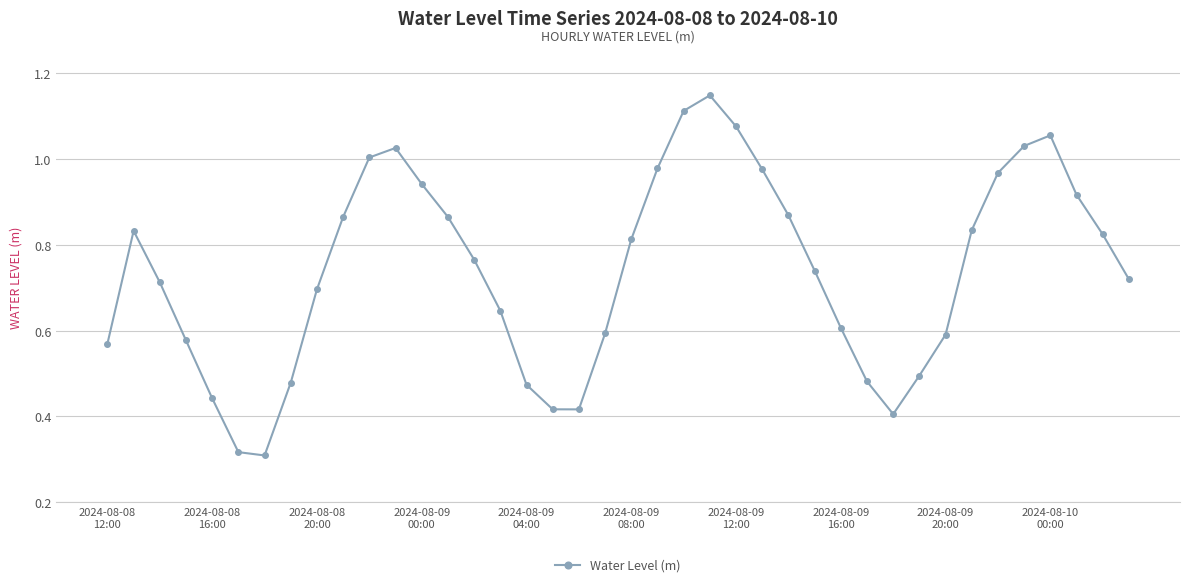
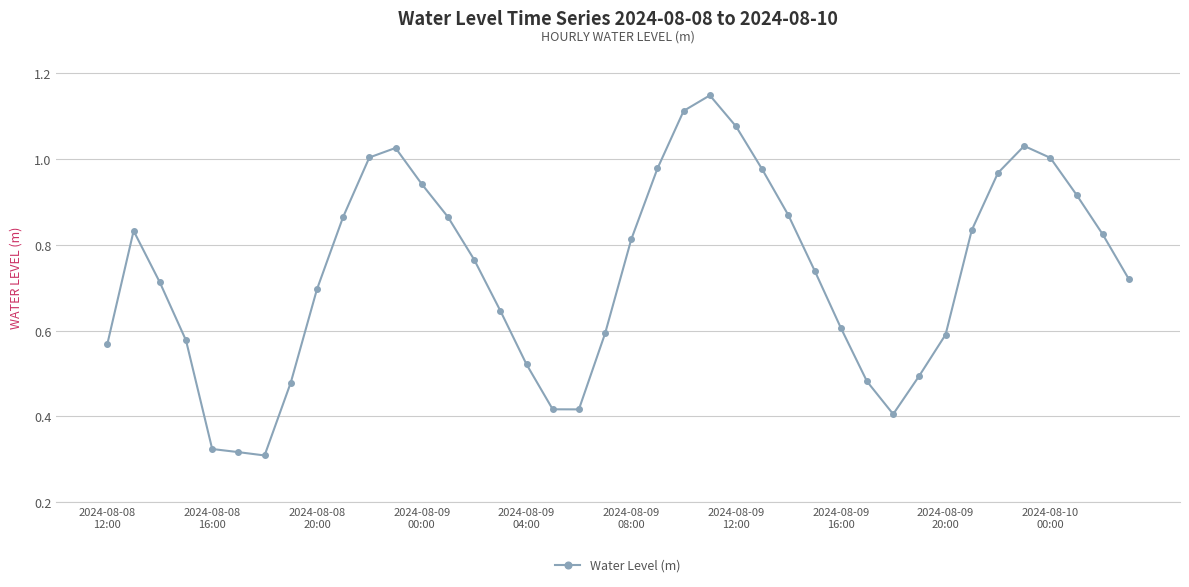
2024-08-08 16:00: 0.44 -> 0.32
2024-08-09 04:00: 0.47 -> 0.52
2024-08-10 00:00: 1.06 -> 1.00
